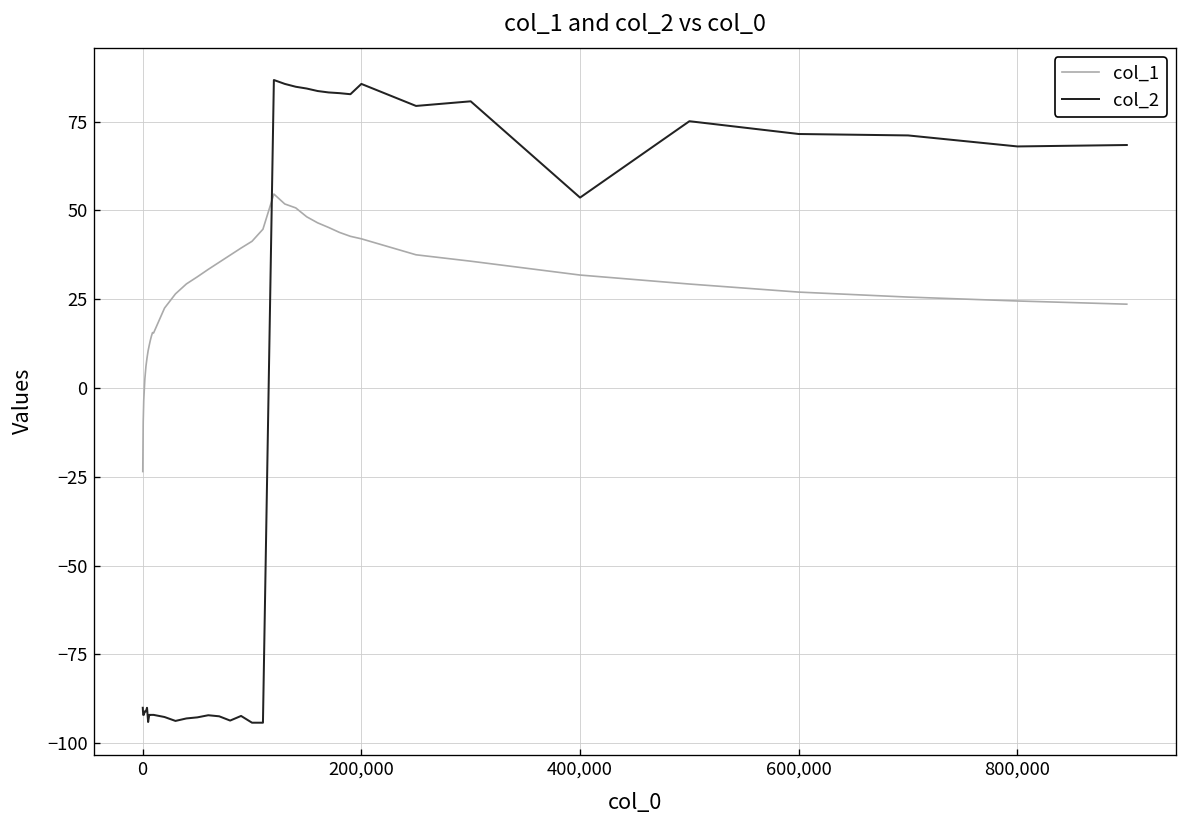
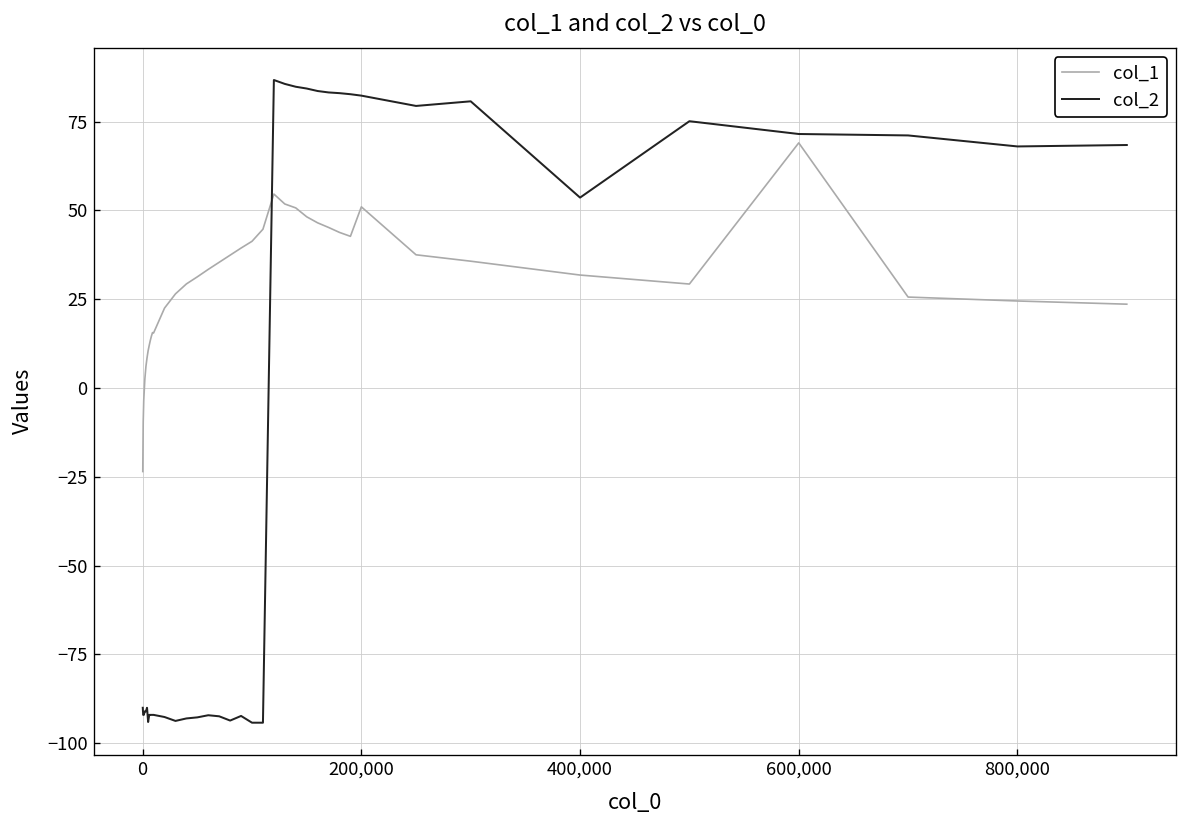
col_1, 200,000: 42 -> 51
col_2, 200,000: 86 -> 82
col_1, 600,000: 27 -> 69
